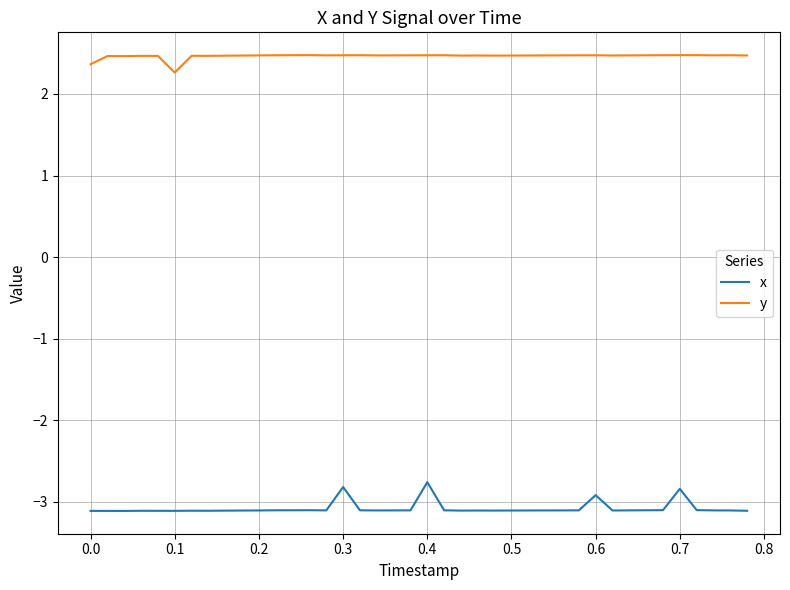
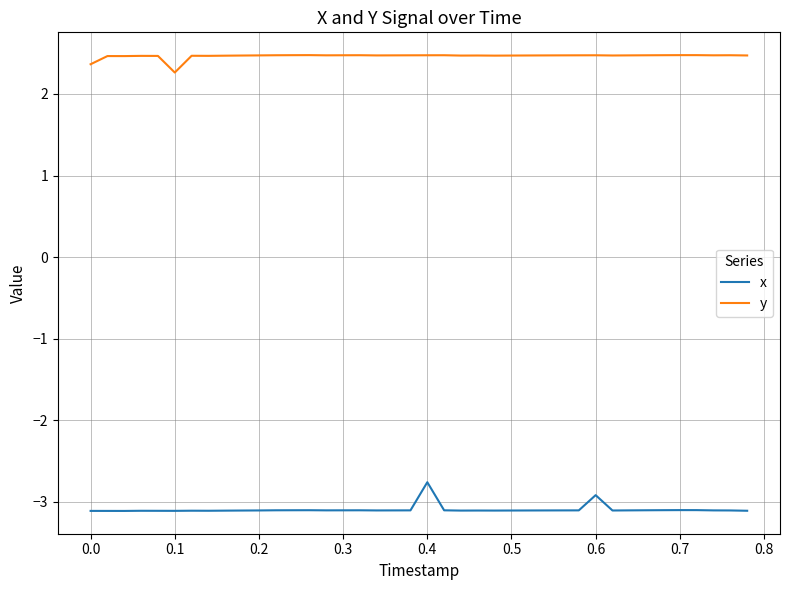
x, 0.3: -2.8 -> -3.1
x, 0.7: -2.8 -> -3.1
